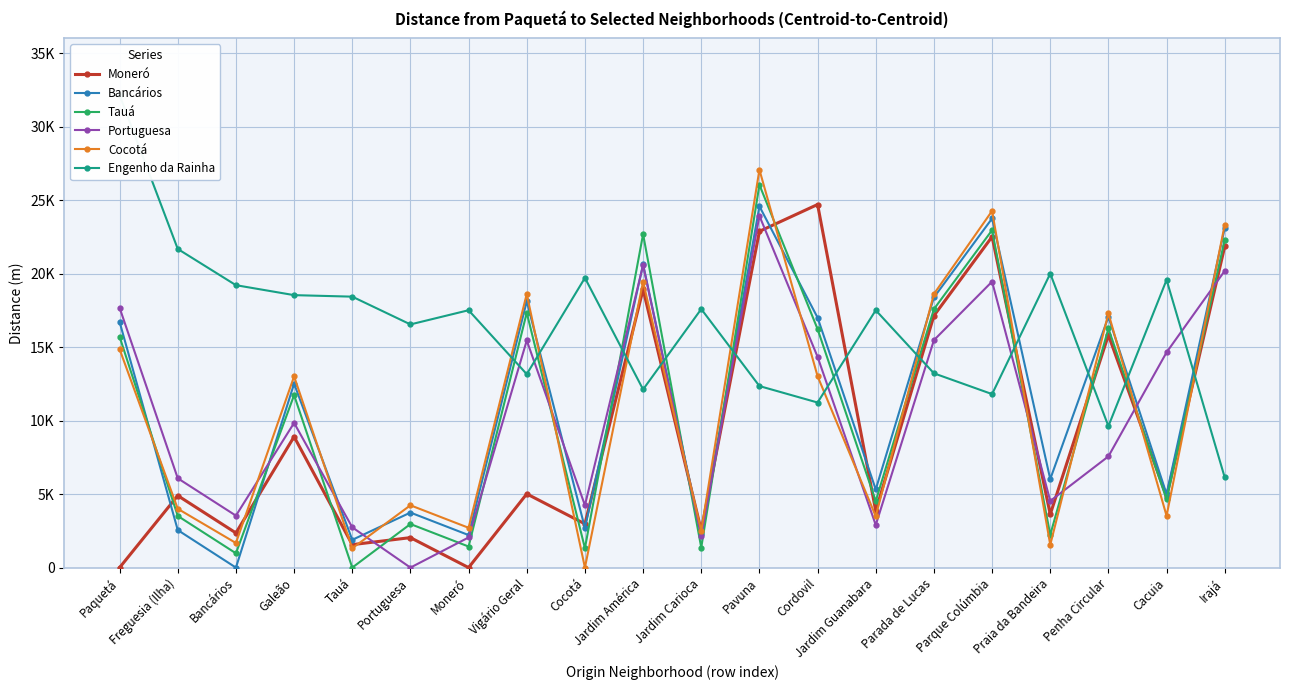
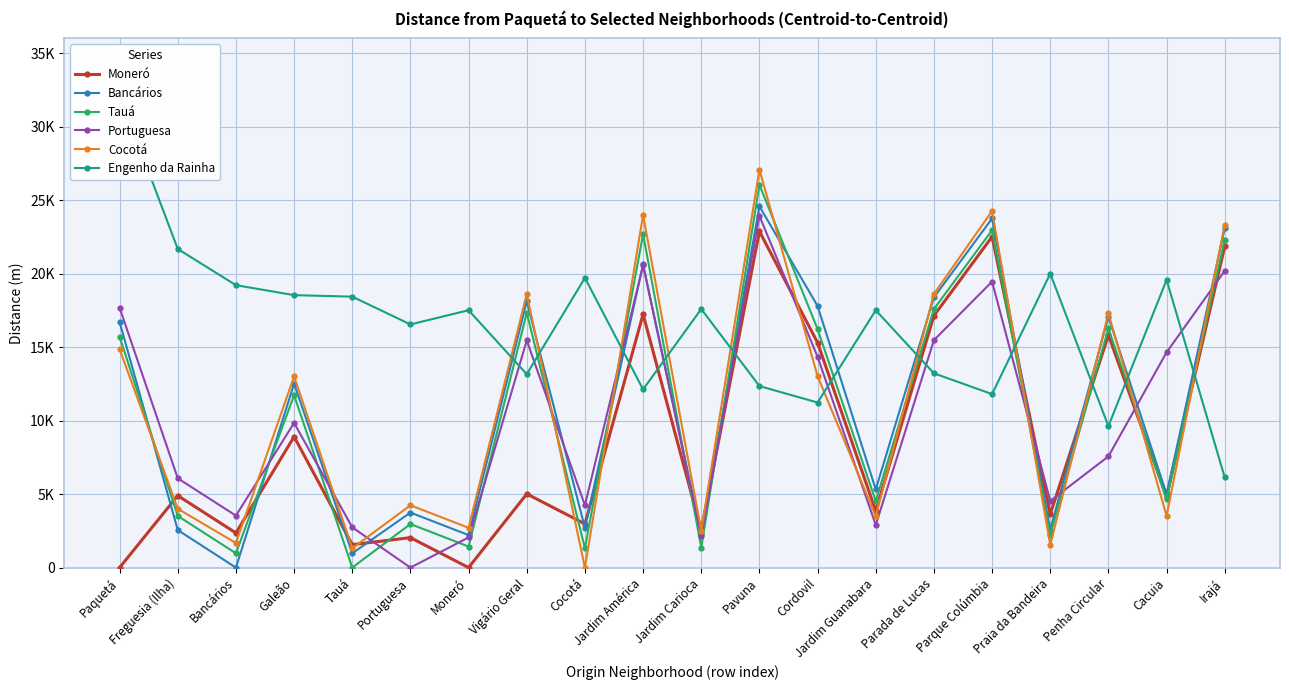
Bancários, Tauá: 1900 -> 1000
Moneró, Jardim América: 18900 -> 17200
Cocotá, Jardim América: 19500 -> 24000
Moneró, Cordovil: 24700 -> 15300
Bancários, Cordovil: 17000 -> 17800
Bancários, Praia da Bandeira: 6000 -> 2600
